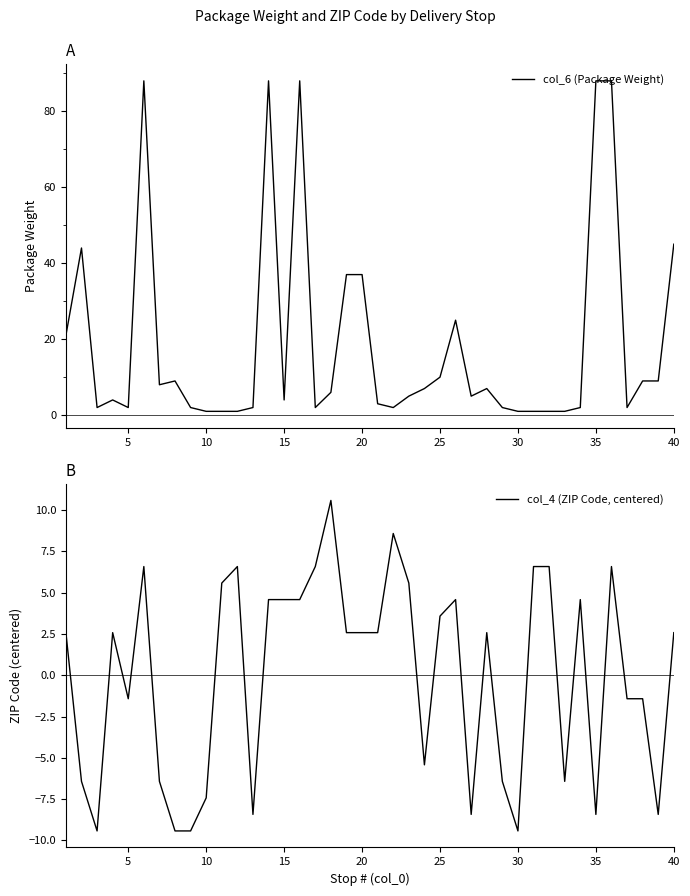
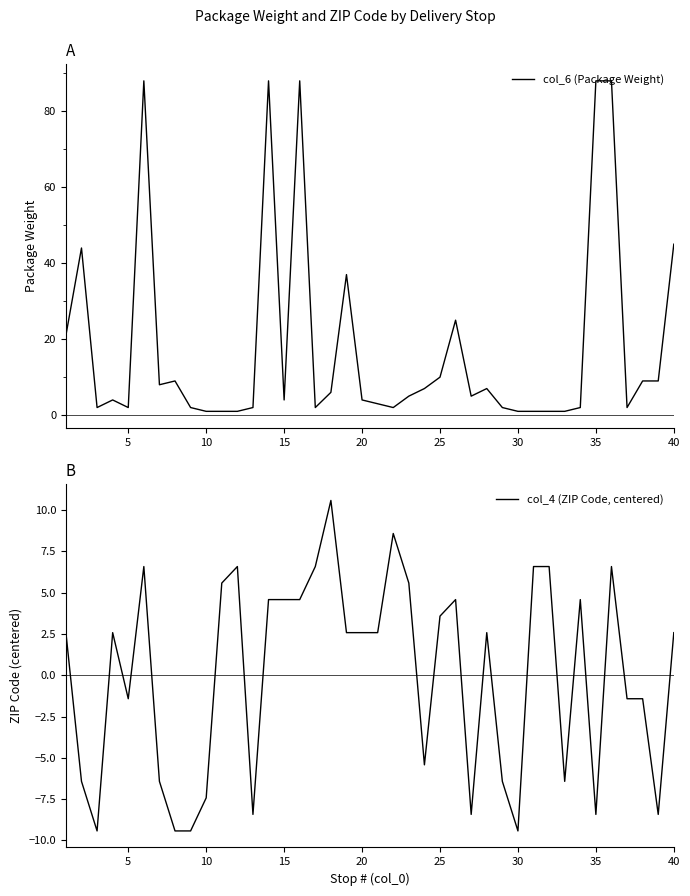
A, 20: 37 -> 4
